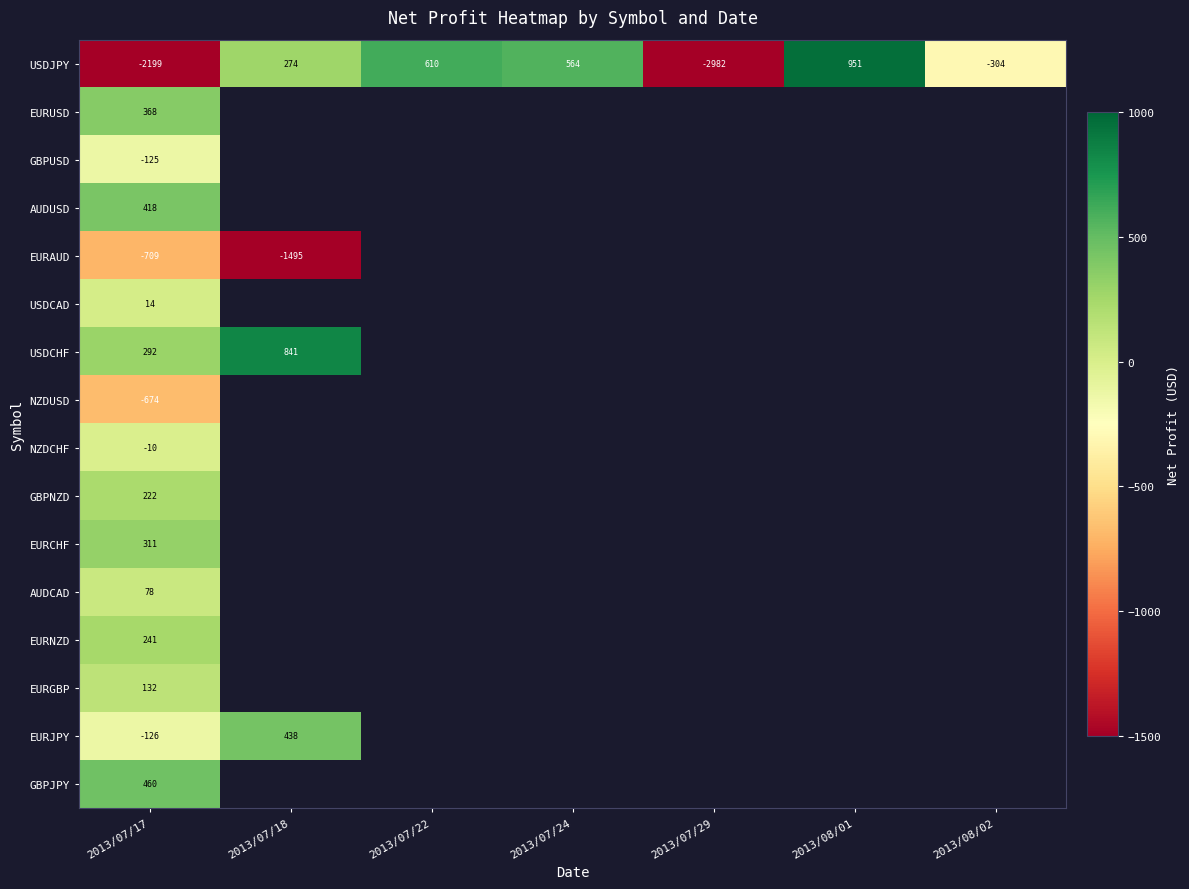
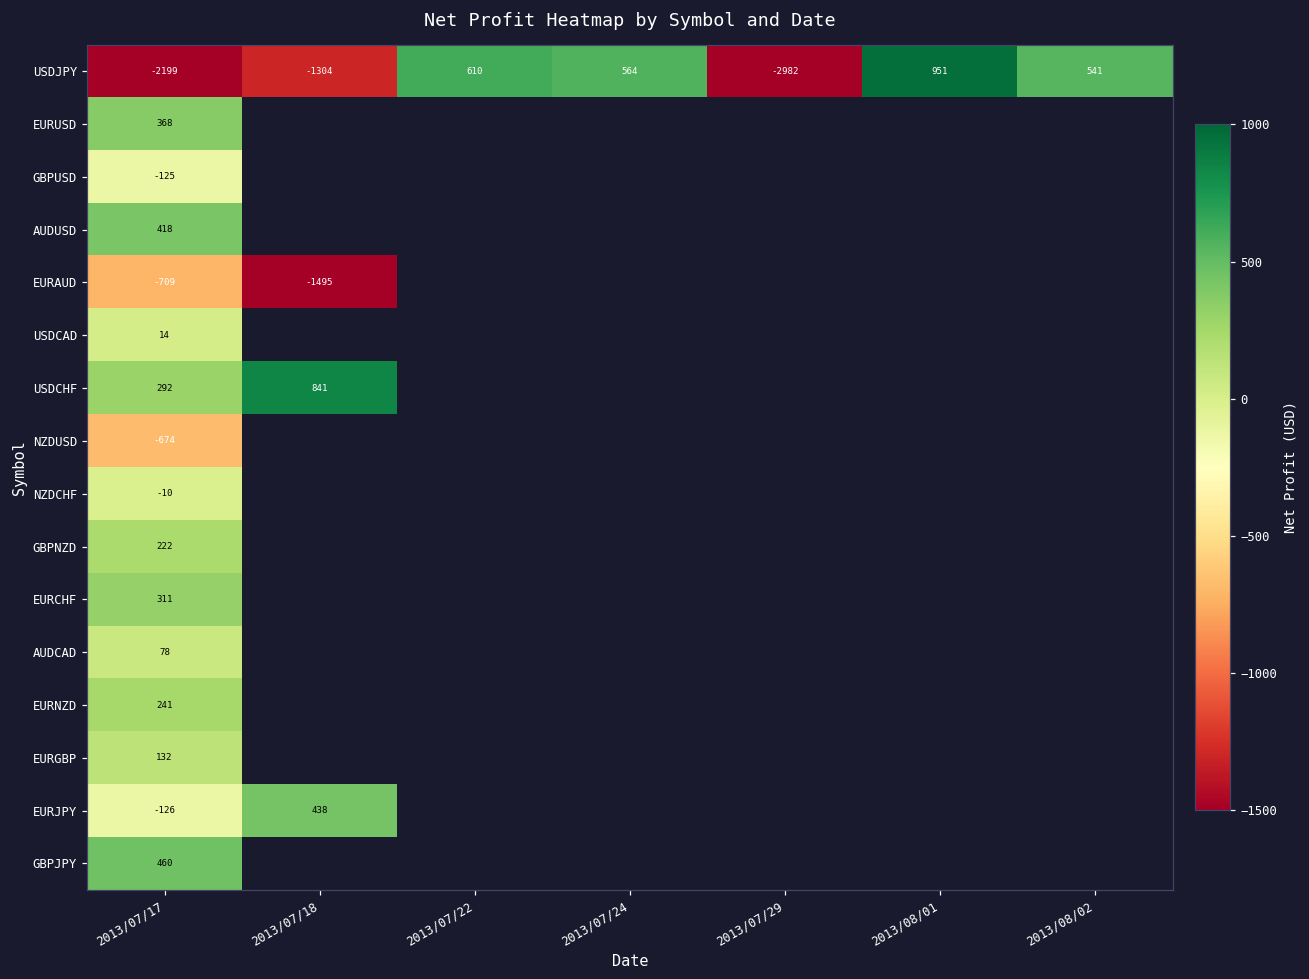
USDJPY, 2013/07/18: 274 -> -1304
USDJPY, 2013/08/02: -304 -> 541
